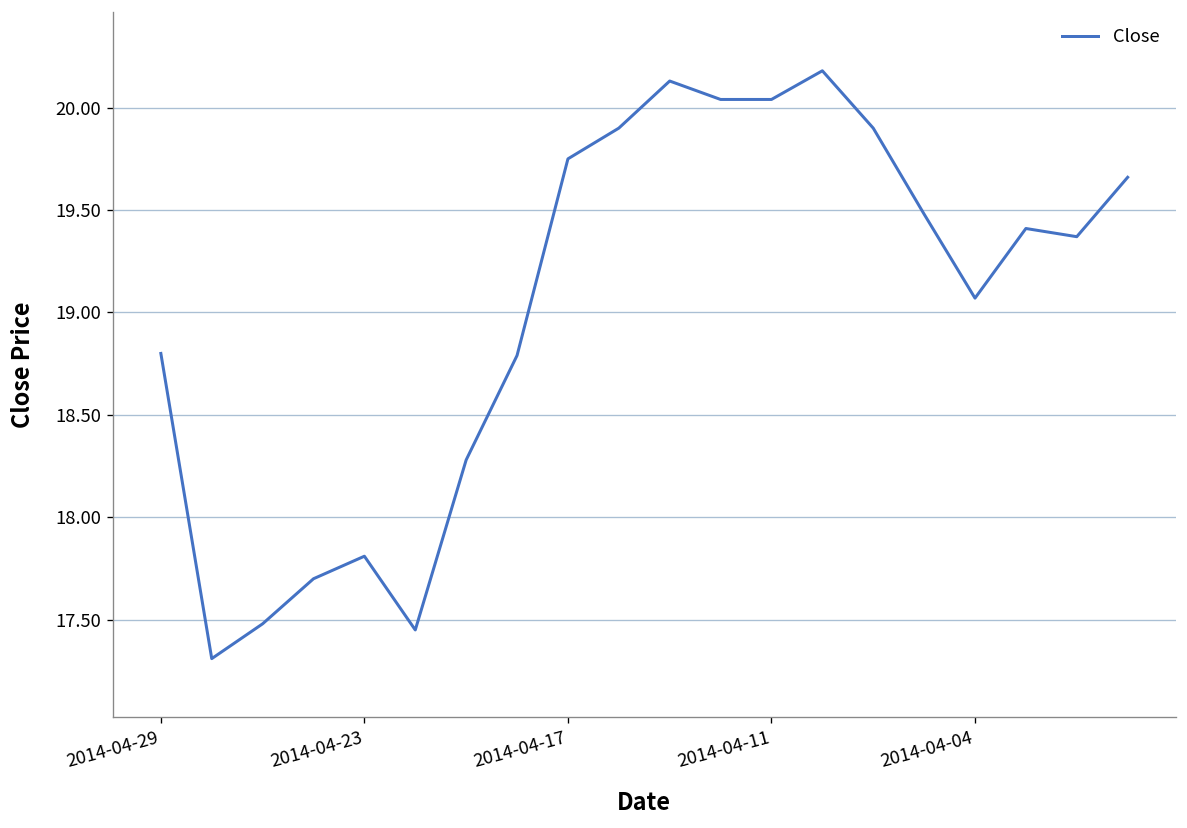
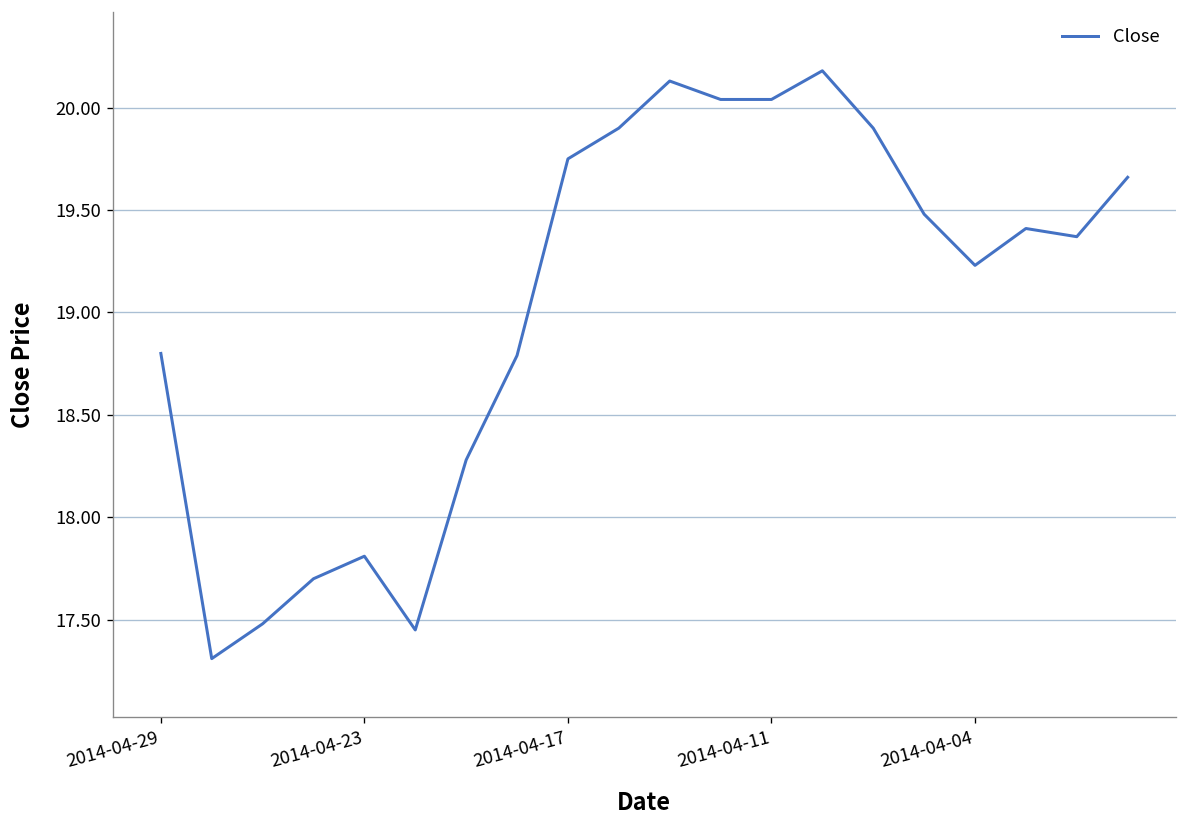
2014-04-04: 19.07 -> 19.23
